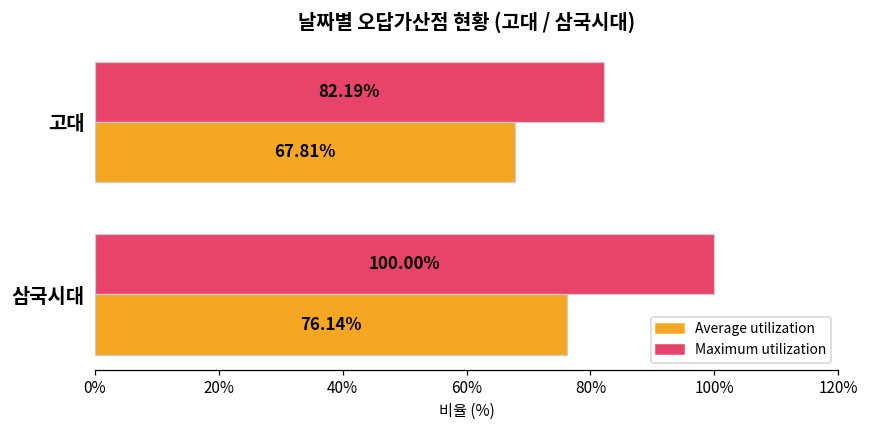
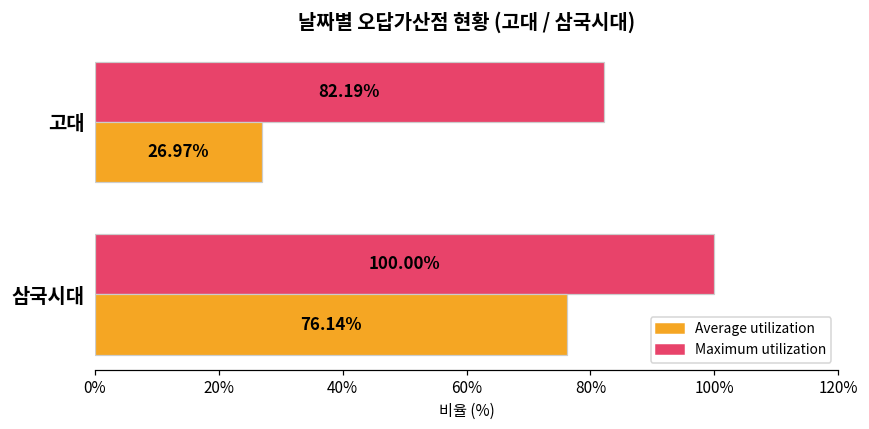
Average utilization, 고대: 67.81% -> 26.97%
